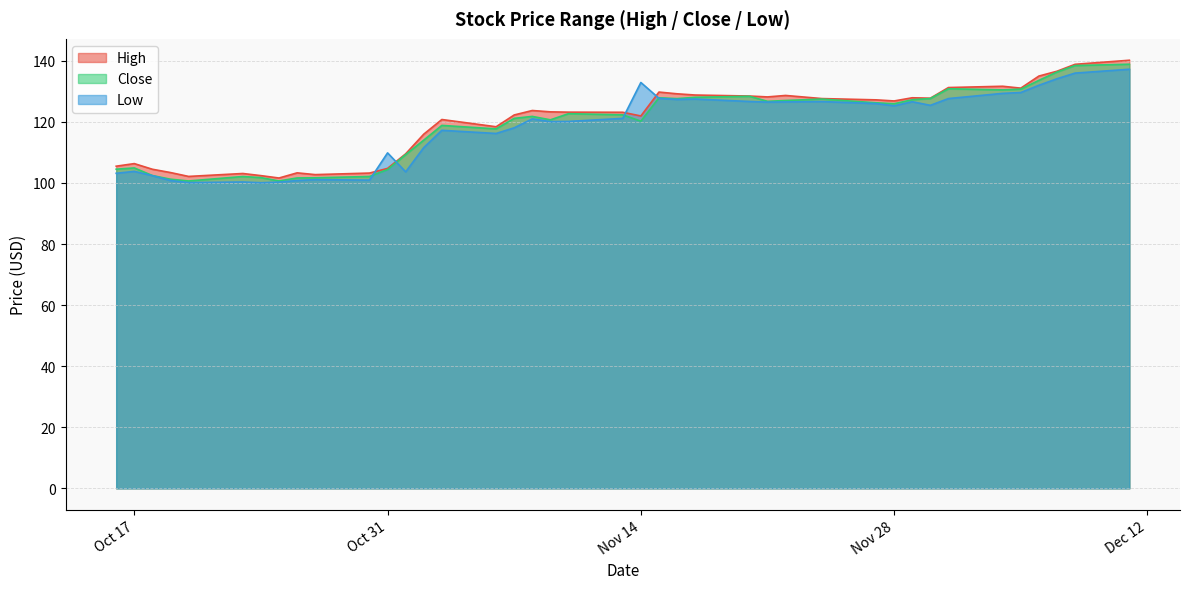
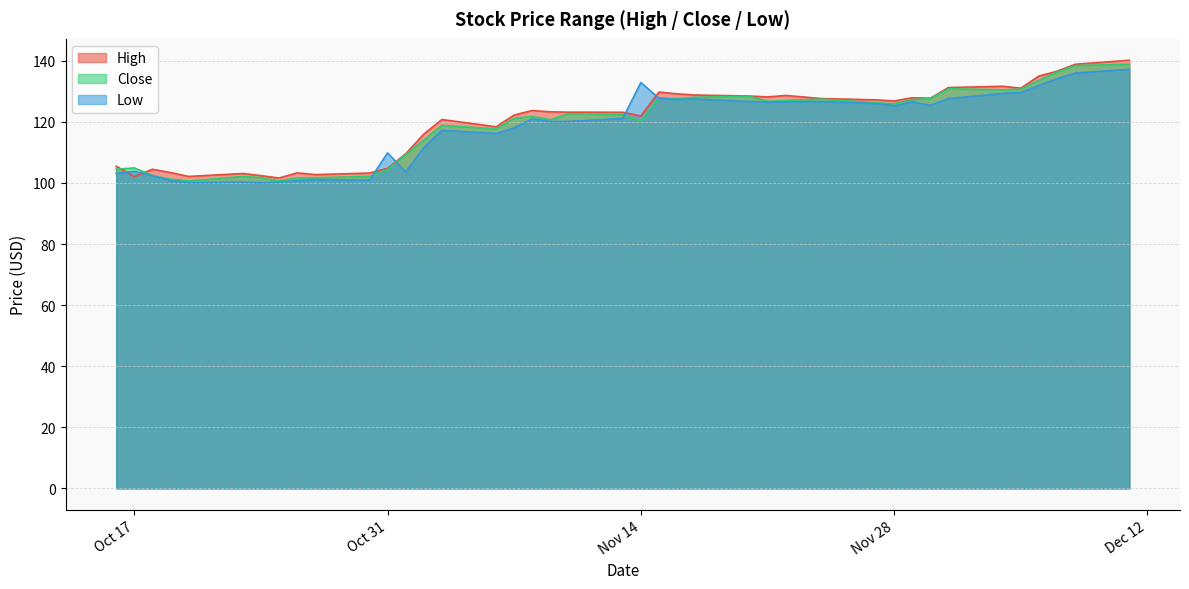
High, Oct 17: 106 -> 102
